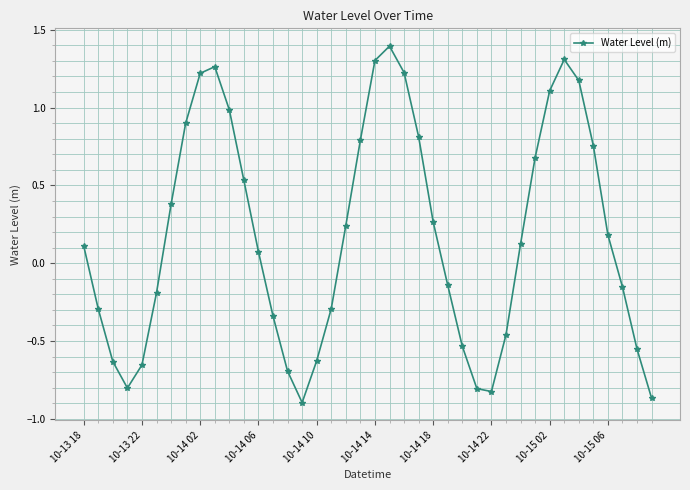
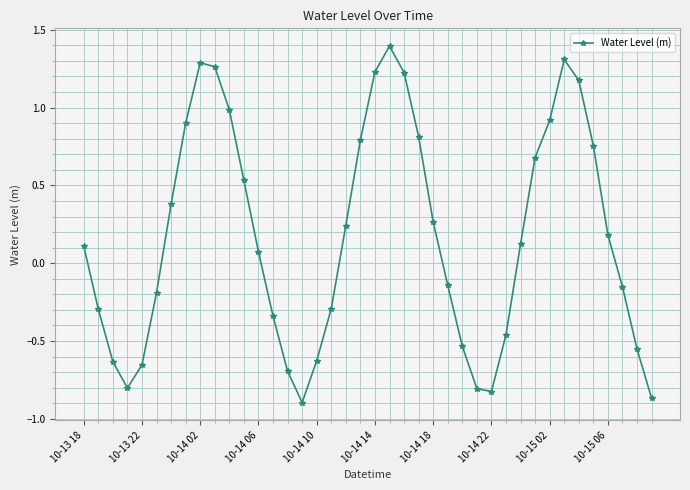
10-14 02: 1.22 -> 1.29
10-14 14: 1.30 -> 1.23
10-15 02: 1.11 -> 0.92
